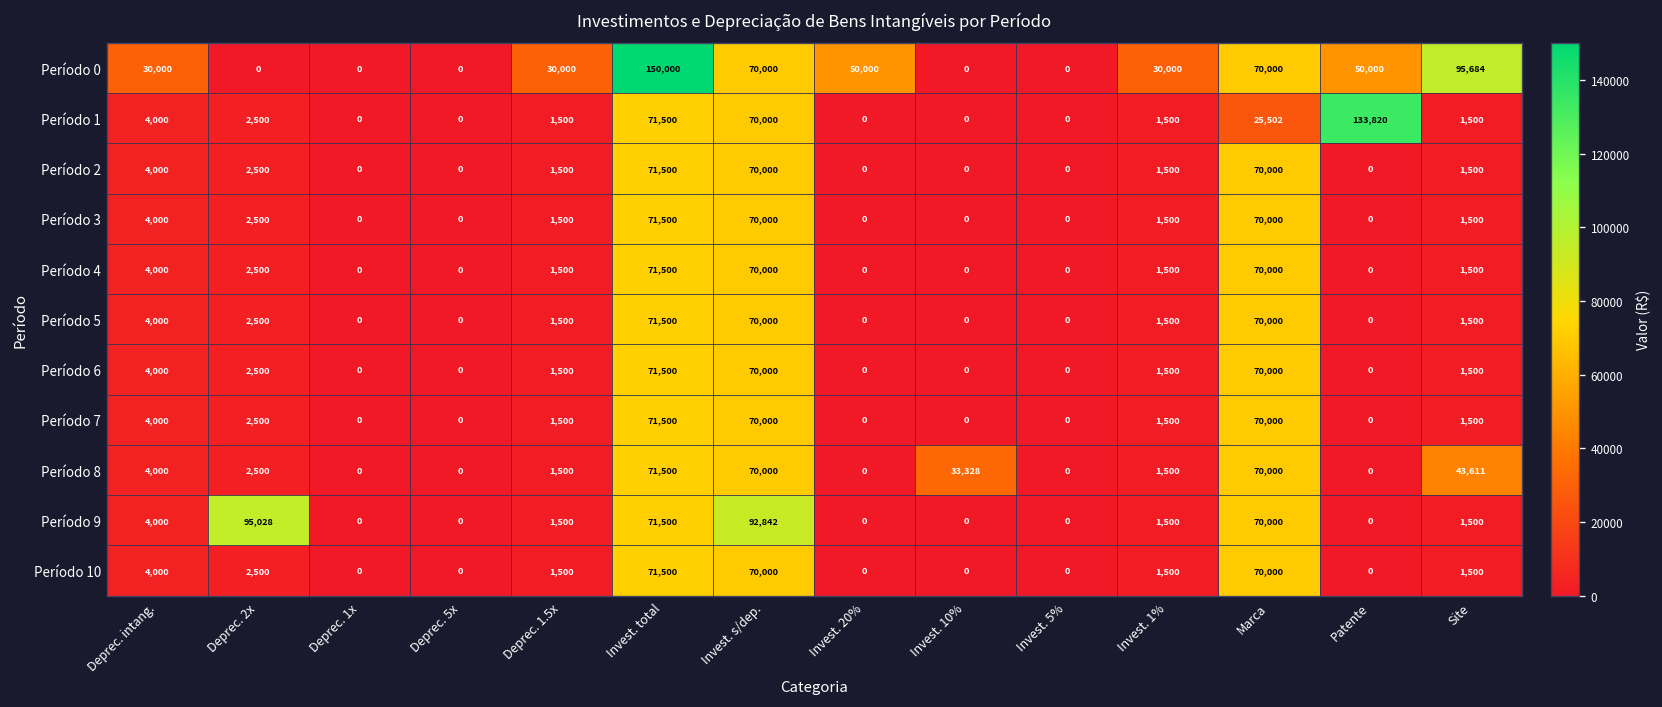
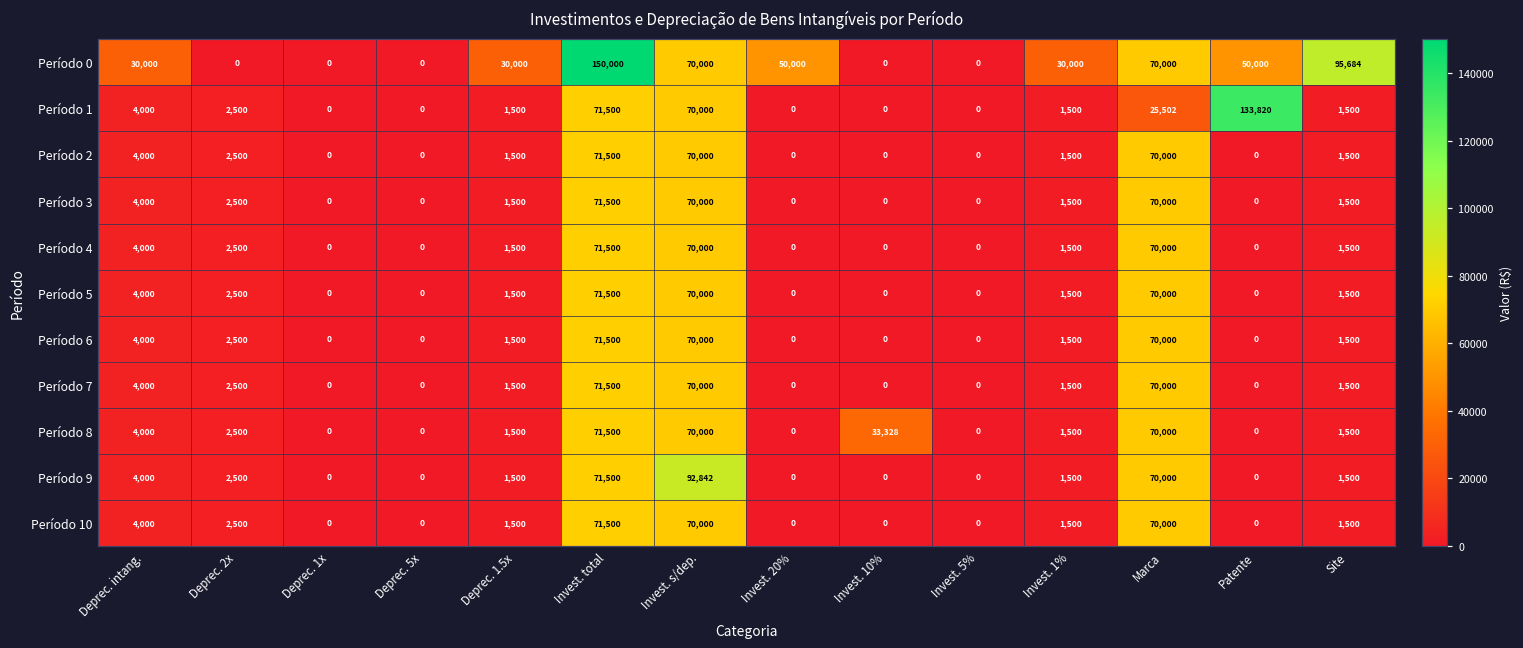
Período 8, Site: 43,611 -> 1,500
Período 9, Deprec. 2x: 95,028 -> 2,500
